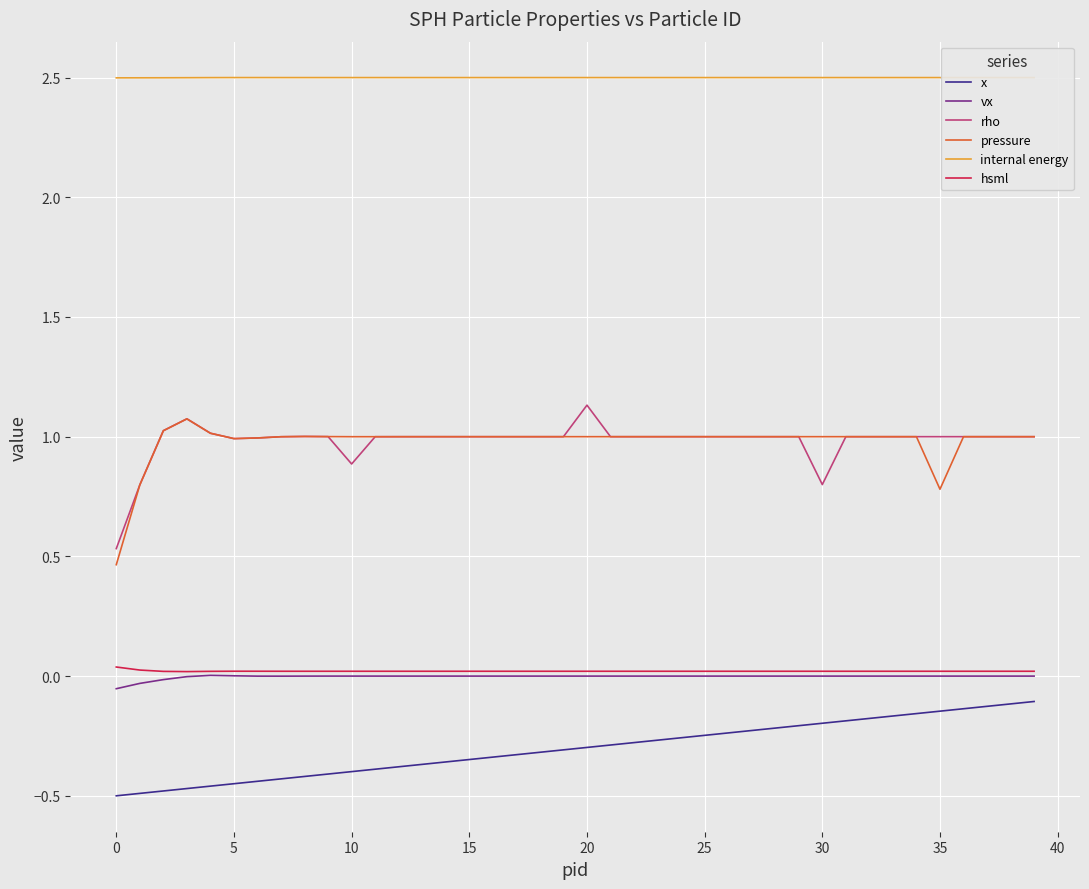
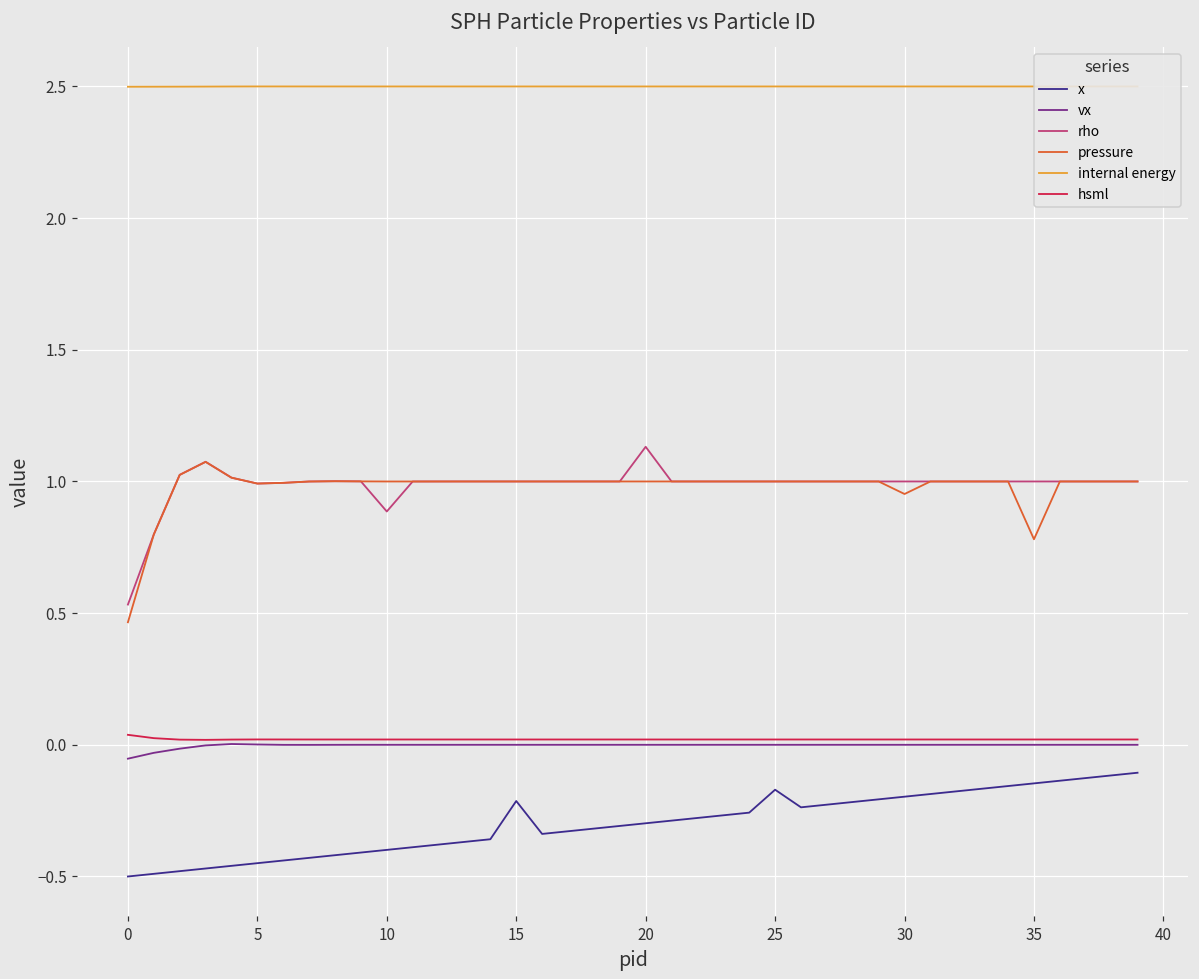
x, 15: -0.35 -> -0.21
x, 25: -0.25 -> -0.17
rho, 30: 0.8 -> 1.0
pressure, 30: 1.00 -> 0.95
